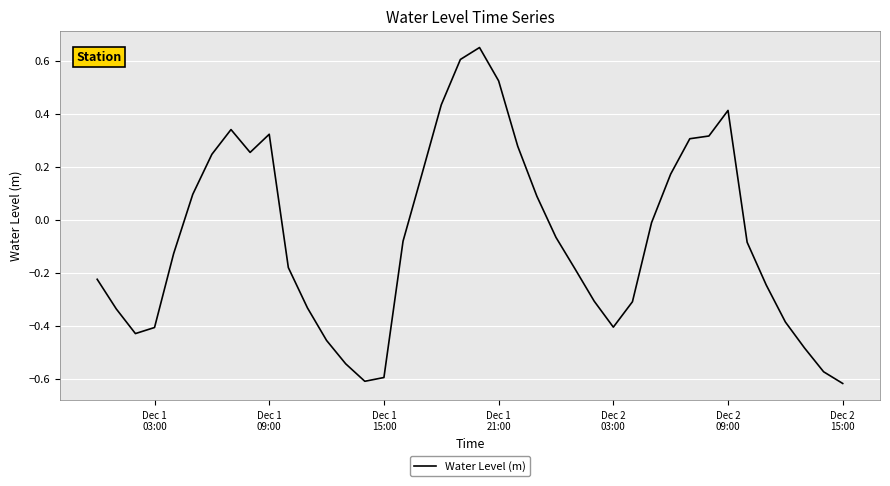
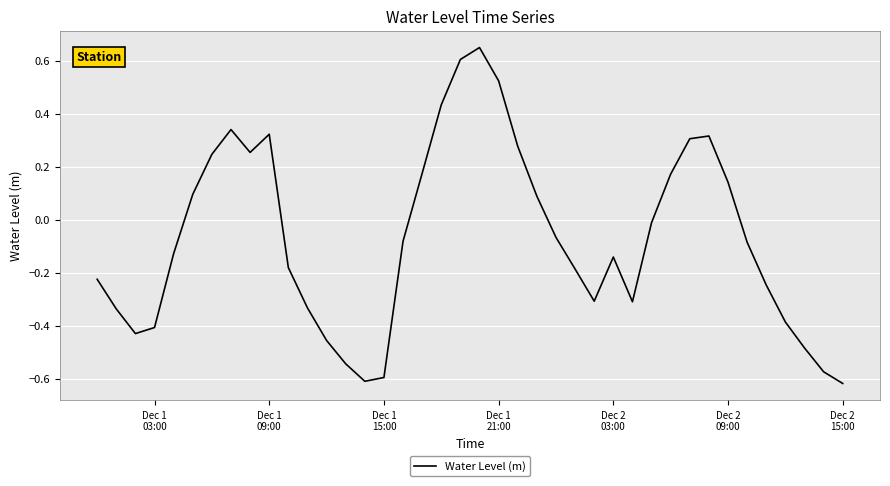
Dec 2 03:00: -0.40 -> -0.14
Dec 2 09:00: 0.41 -> 0.14
